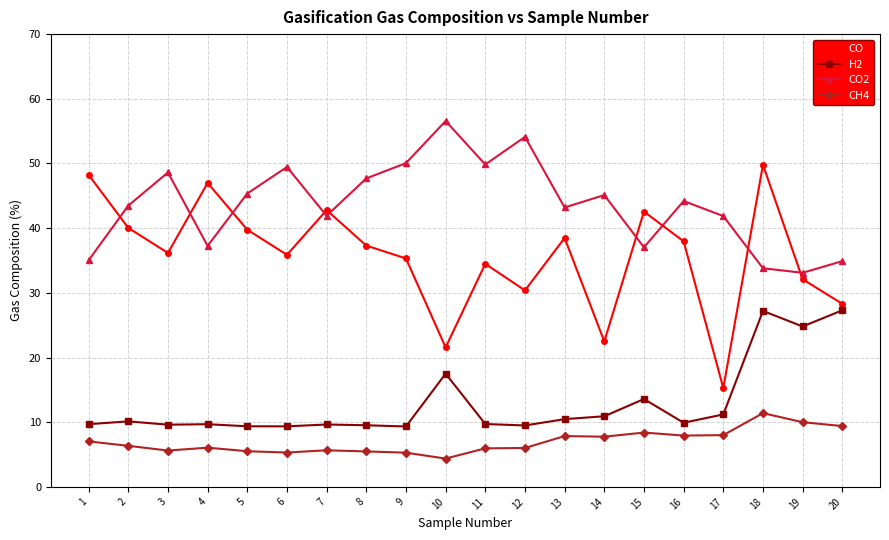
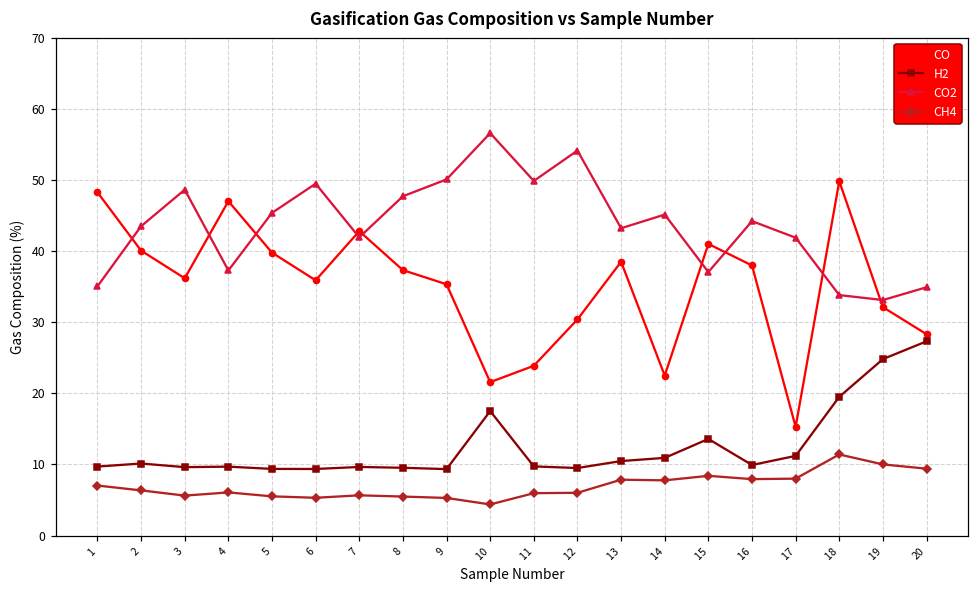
CO, 11: 34 -> 24
CO, 15: 43 -> 41
H2, 18: 27 -> 20
